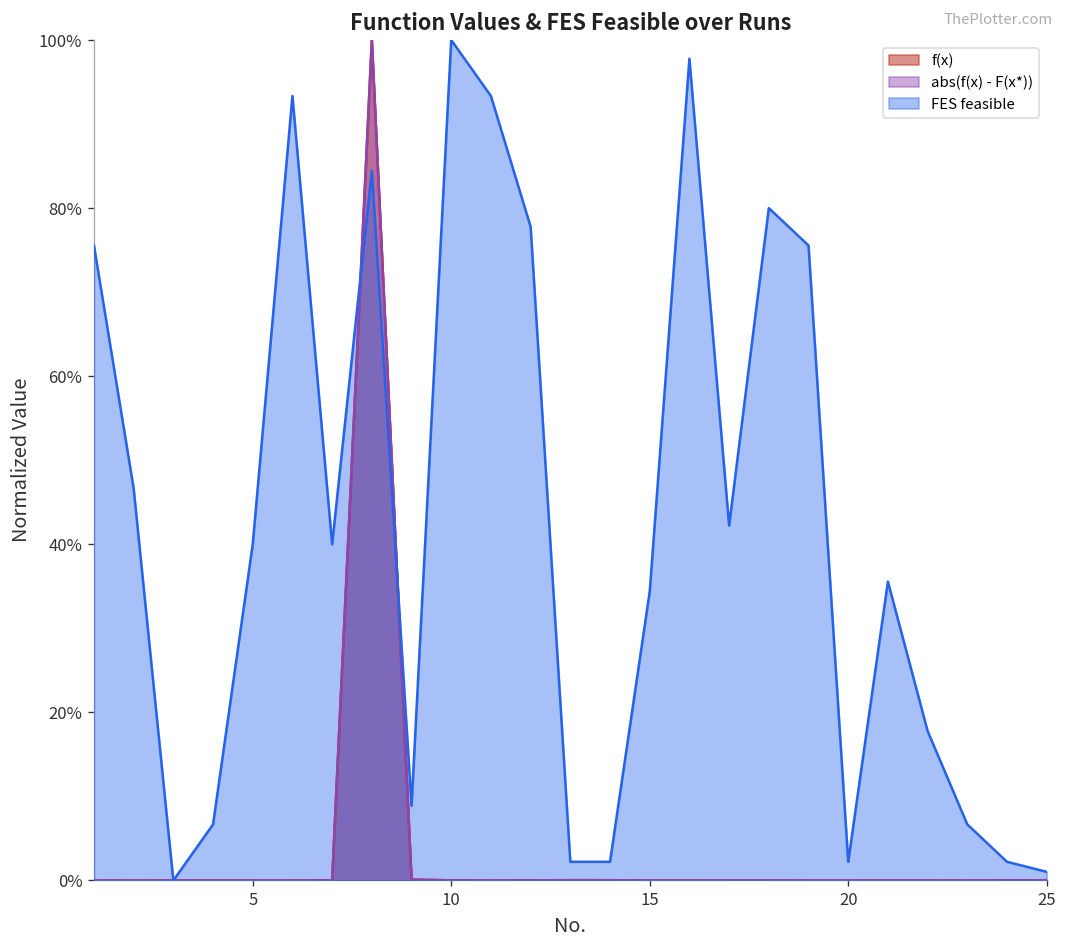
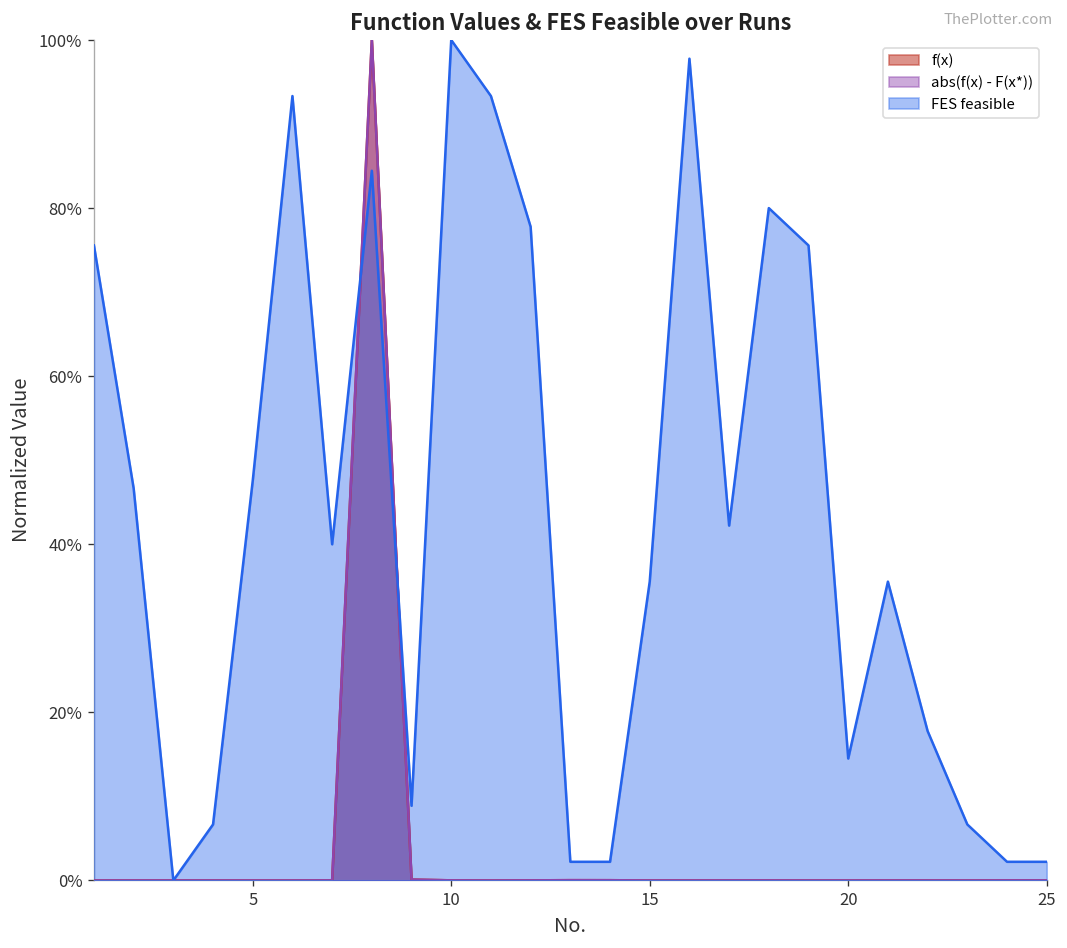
FES feasible, 5: 40% -> 48%
FES feasible, 15: 34% -> 36%
FES feasible, 20: 2% -> 15%
FES feasible, 25: 1% -> 2%
